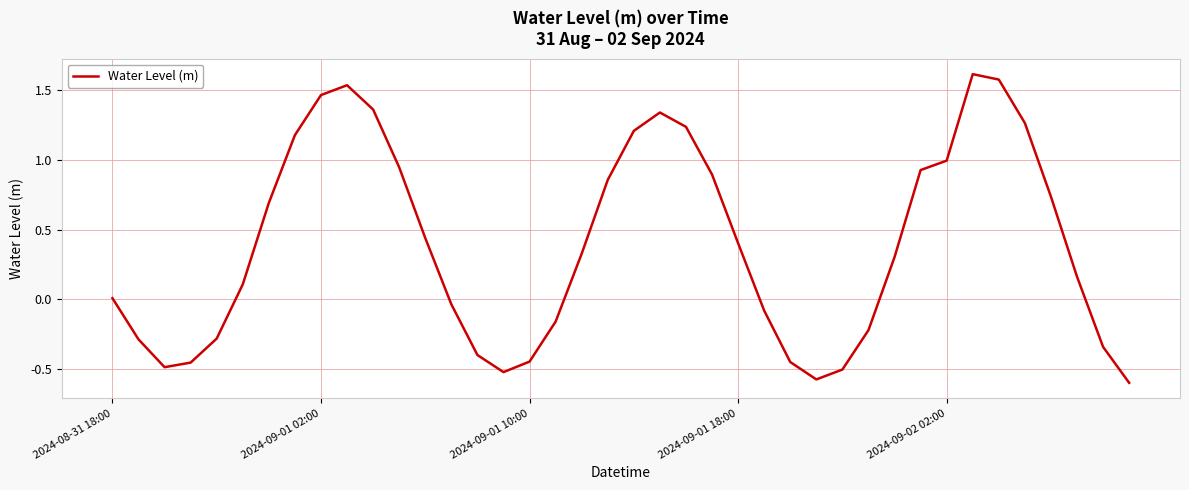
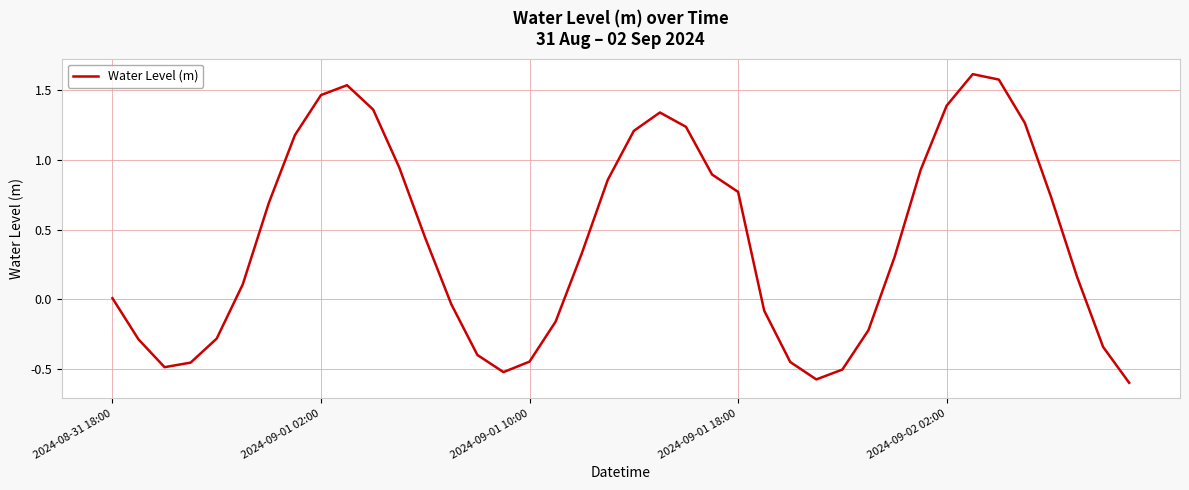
2024-09-01 18:00: 0.40 -> 0.77
2024-09-02 02:00: 0.99 -> 1.39
